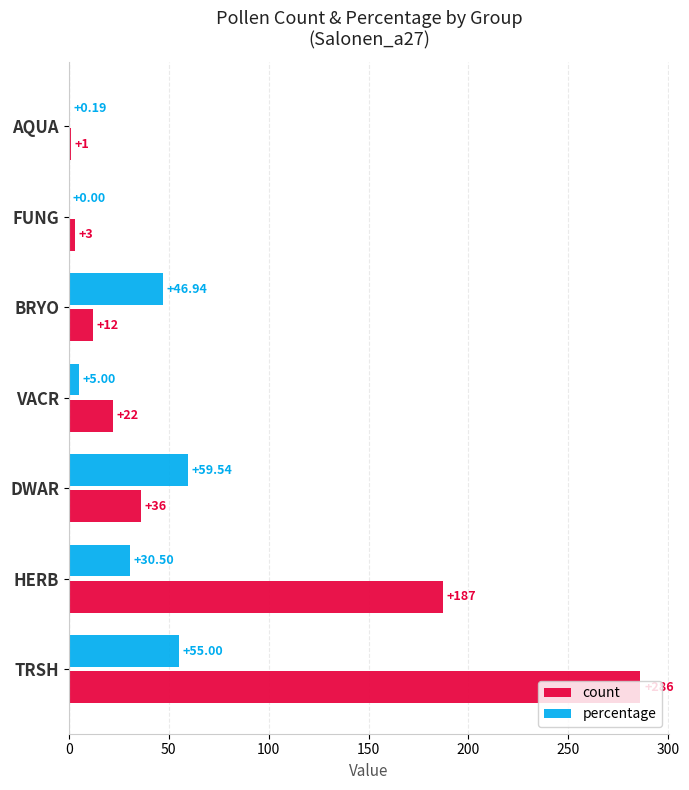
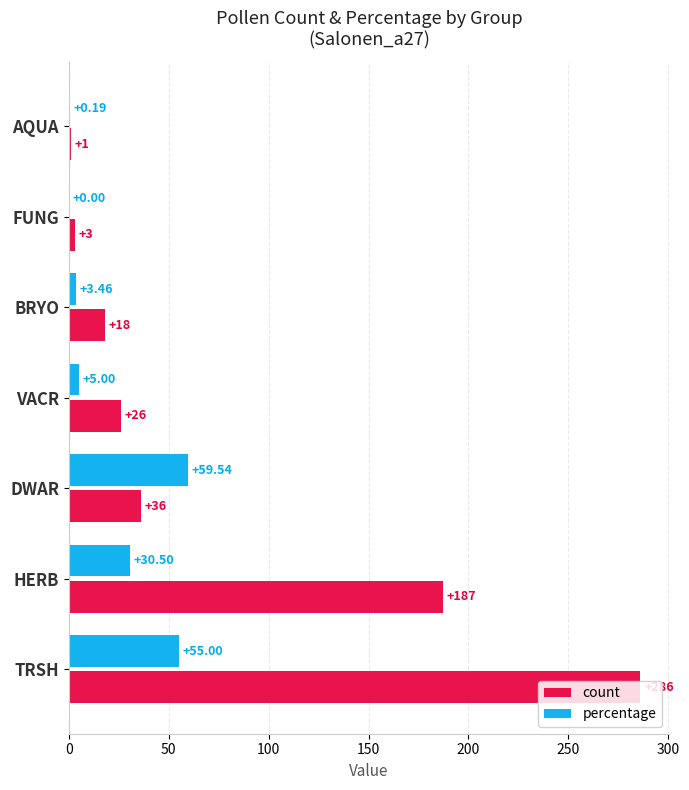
percentage, BRYO: +46.94 -> +3.46
count, BRYO: +12 -> +18
count, VACR: +22 -> +26
